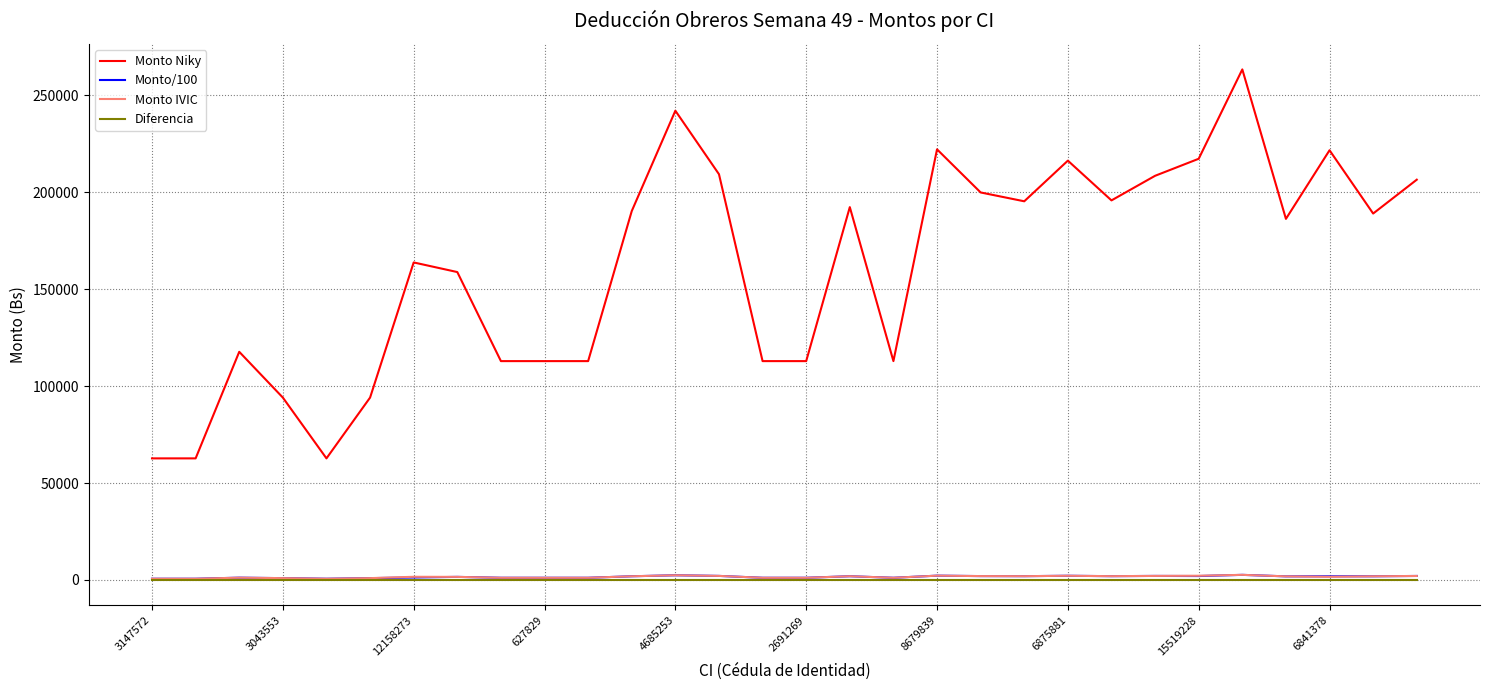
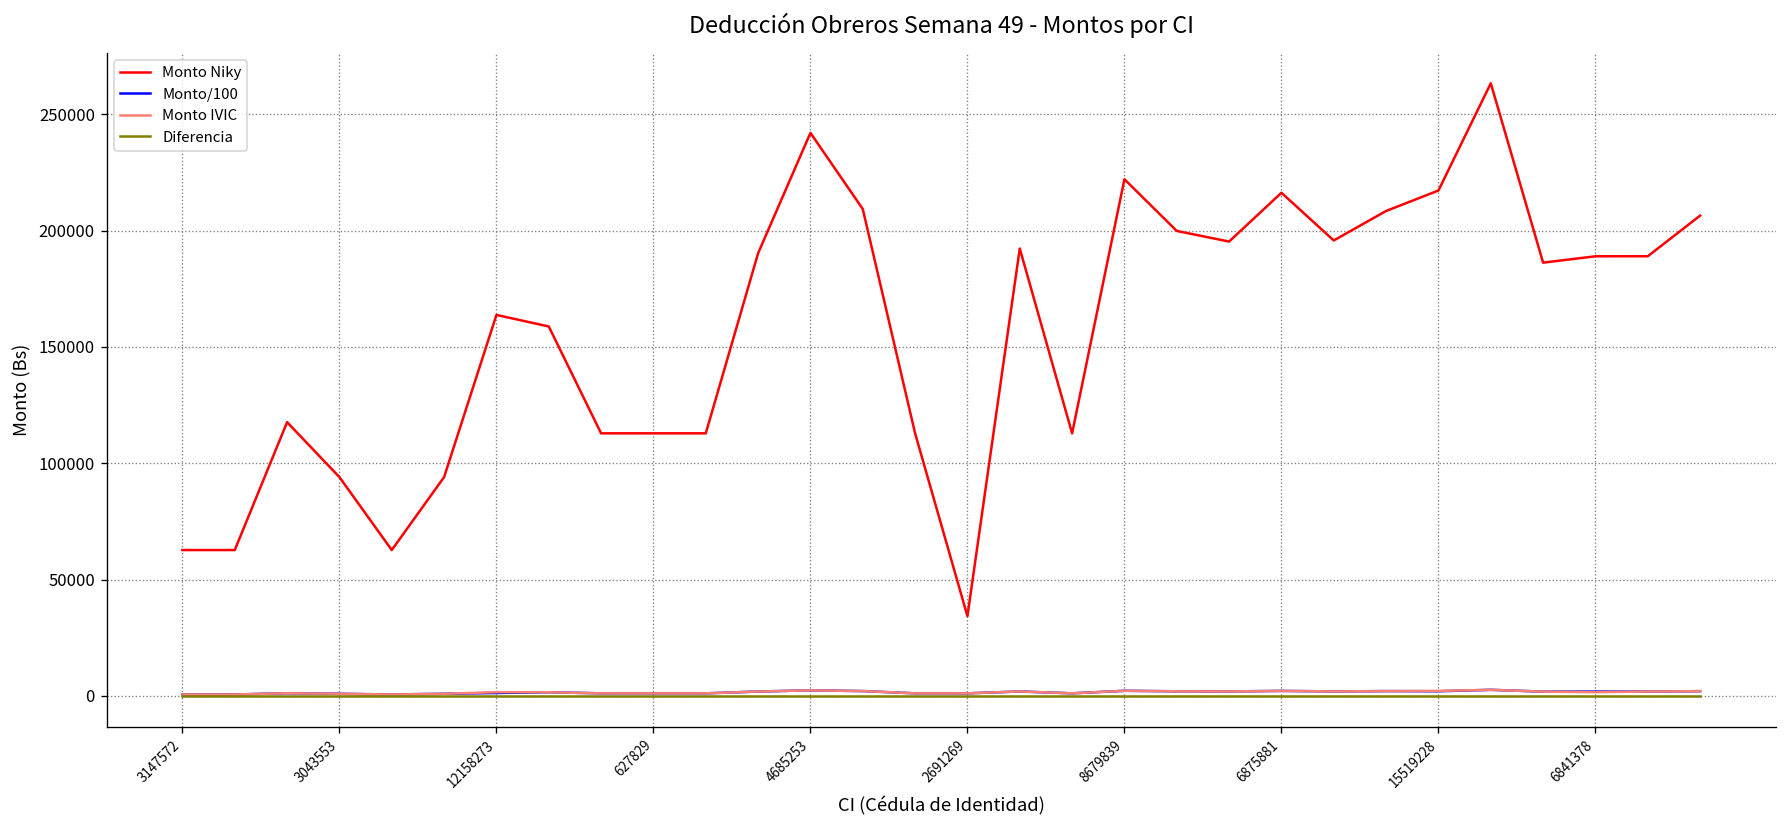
Monto Niky, 2691269: 113000 -> 34000
Monto Niky, 6841378: 222000 -> 189000
